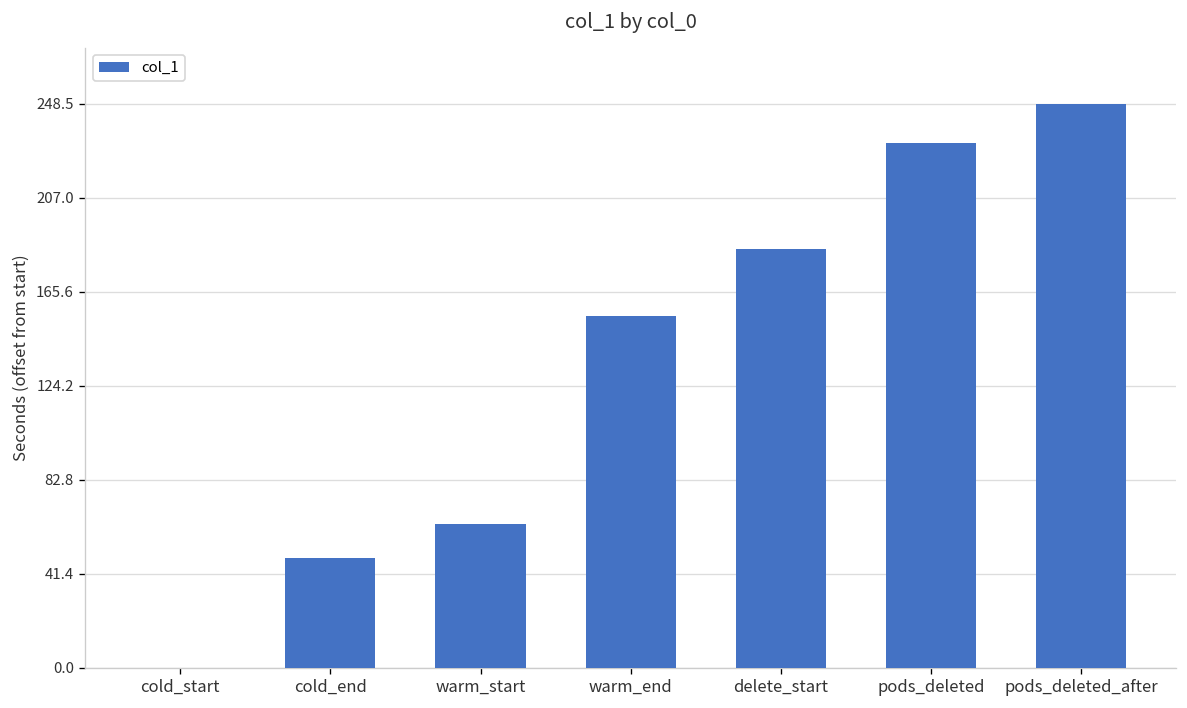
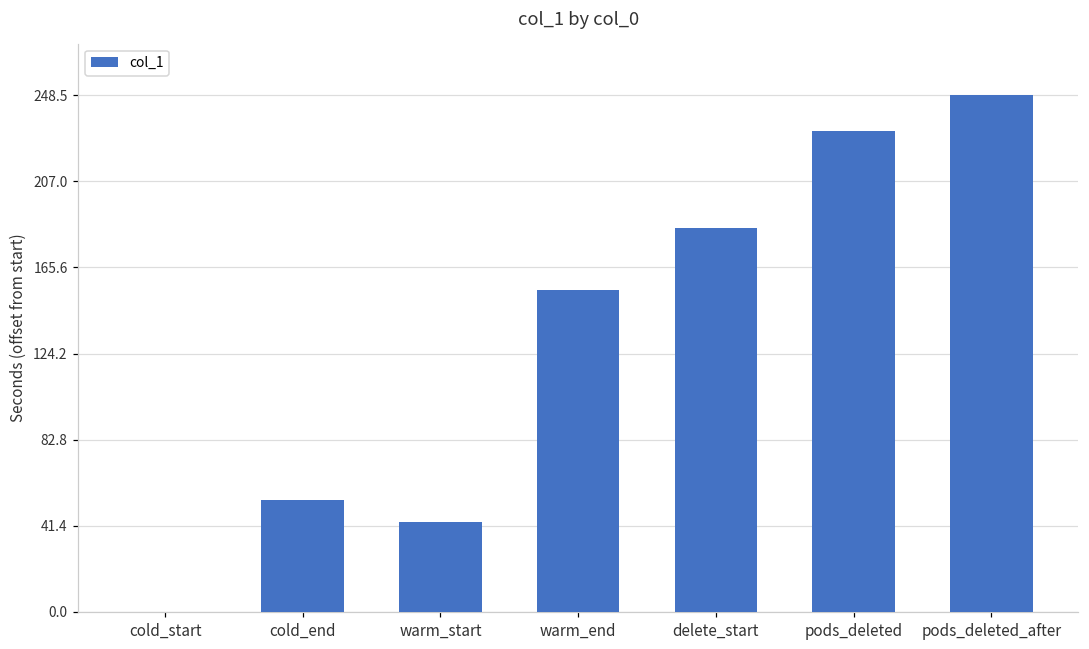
cold_end: 48 -> 54
warm_start: 63 -> 43
